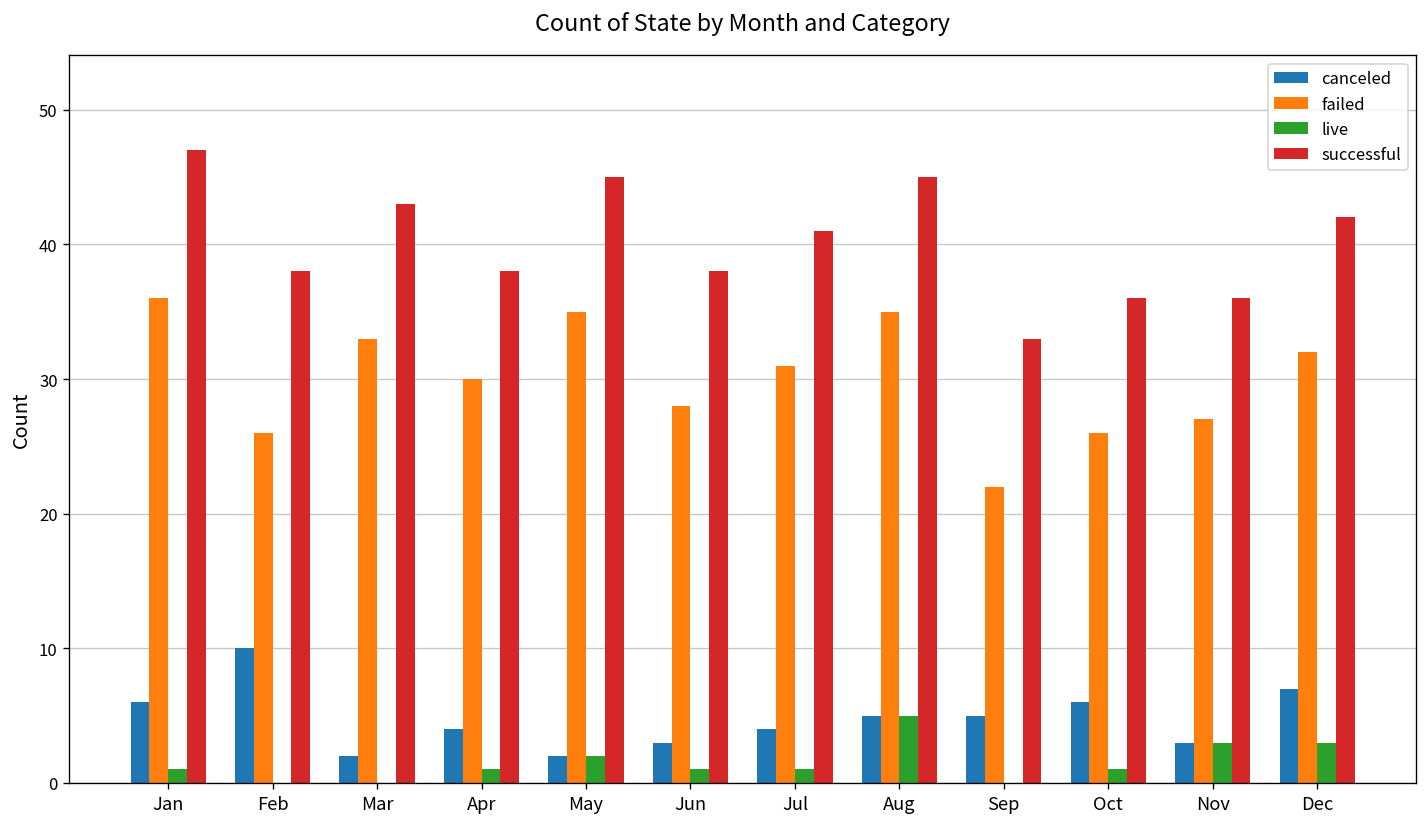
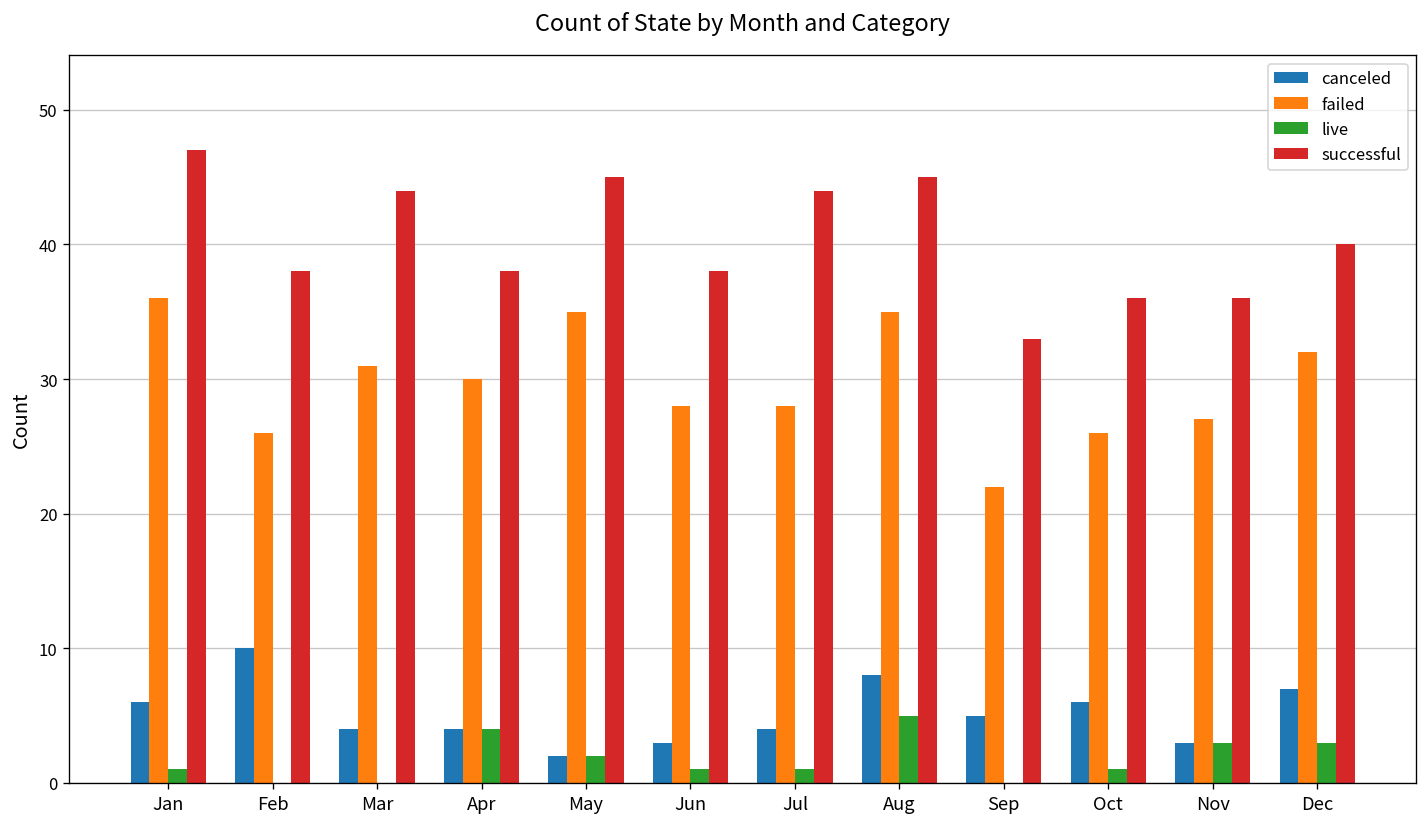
canceled, Mar: 2 -> 4
failed, Mar: 33 -> 31
successful, Mar: 43 -> 44
live, Apr: 1 -> 4
failed, Jul: 31 -> 28
successful, Jul: 41 -> 44
canceled, Aug: 5 -> 8
successful, Dec: 42 -> 40
